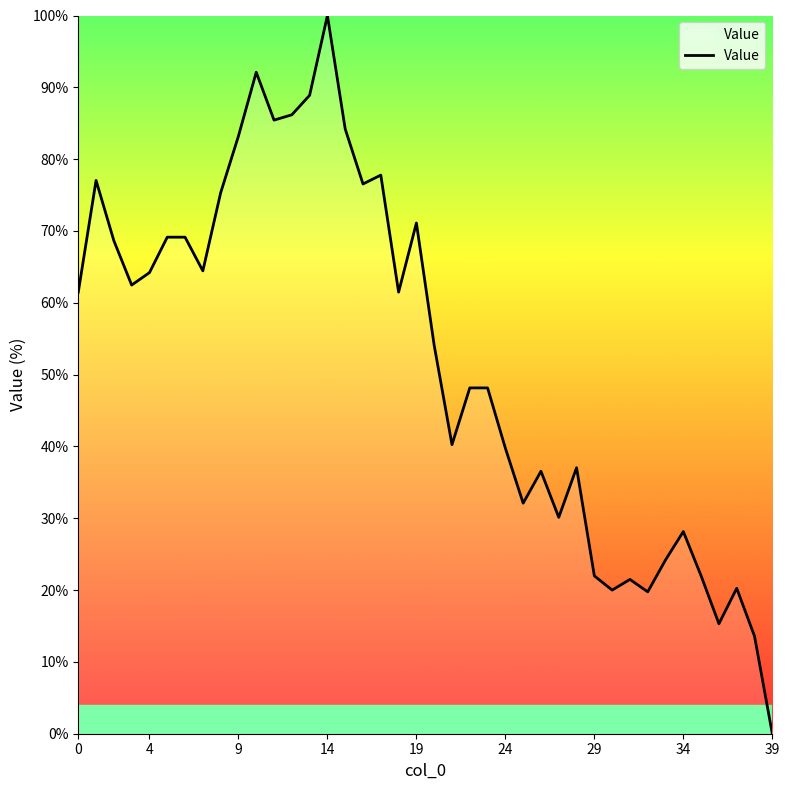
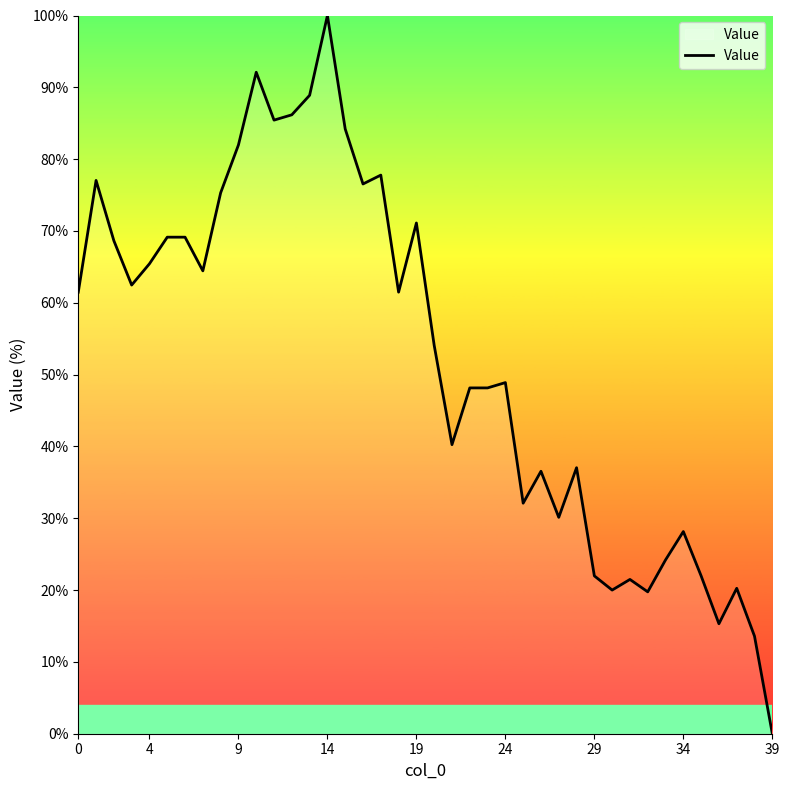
4: 64% -> 65%
9: 83% -> 82%
24: 40% -> 49%
